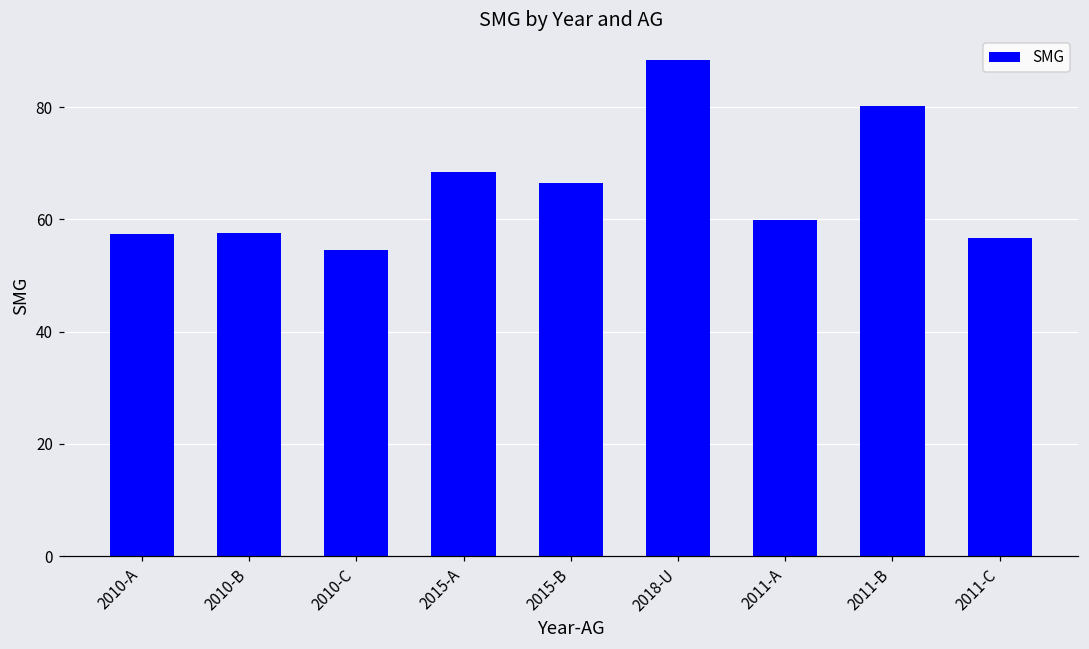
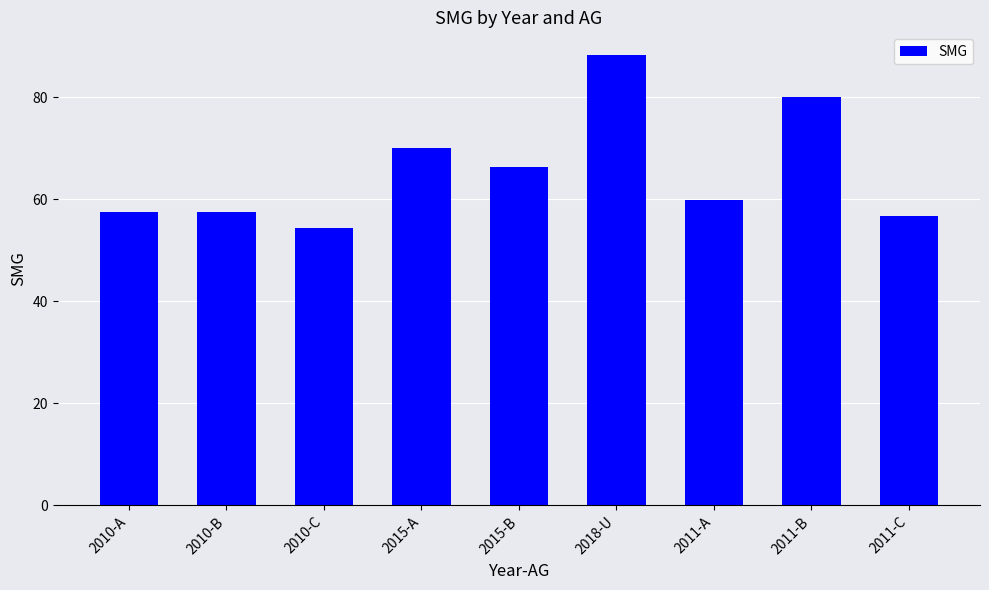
2015-A: 68 -> 70
